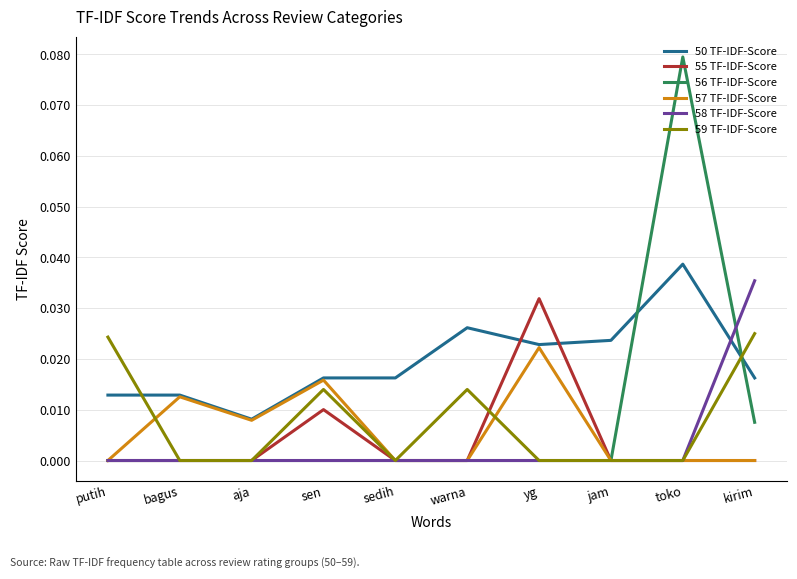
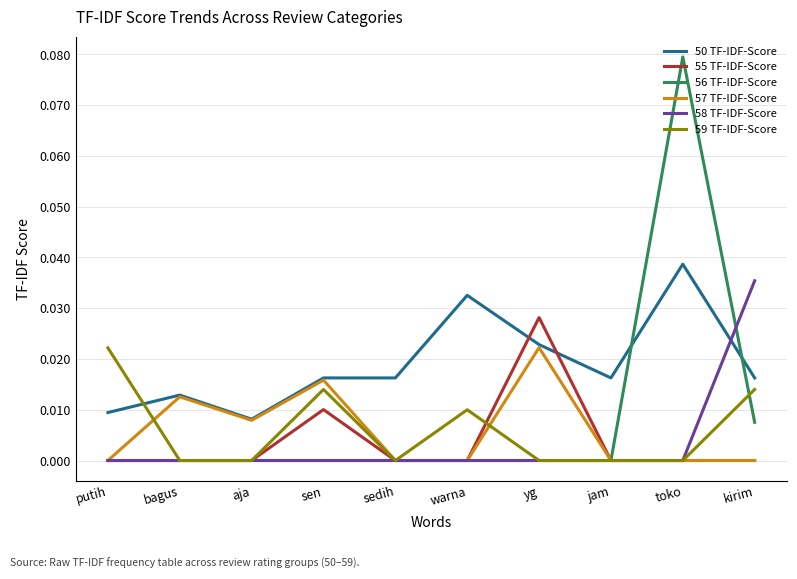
50 TF-IDF-Score, putih: 0.013 -> 0.009
59 TF-IDF-Score, putih: 0.024 -> 0.022
50 TF-IDF-Score, warna: 0.026 -> 0.033
59 TF-IDF-Score, warna: 0.014 -> 0.010
55 TF-IDF-Score, yg: 0.032 -> 0.028
50 TF-IDF-Score, jam: 0.024 -> 0.016
59 TF-IDF-Score, kirim: 0.025 -> 0.014
